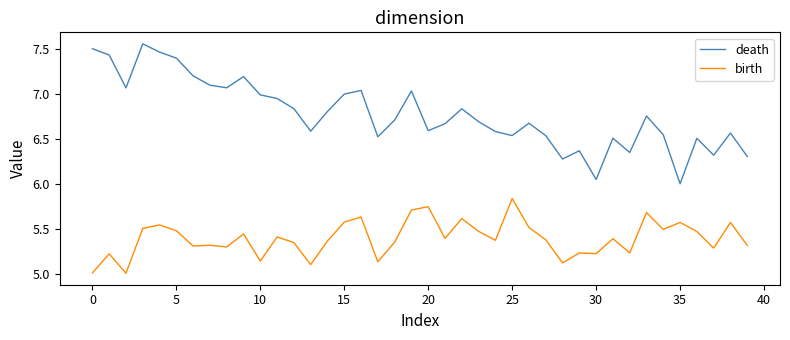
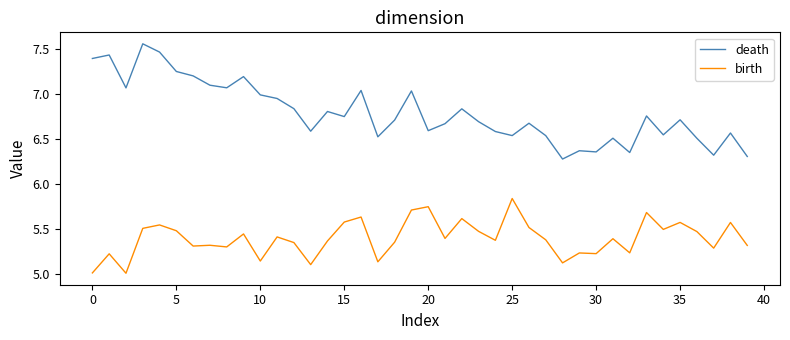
death, 0: 7.5 -> 7.4
death, 5: 7.4 -> 7.3
death, 15: 7.0 -> 6.8
death, 30: 6.1 -> 6.4
death, 35: 6.0 -> 6.7
